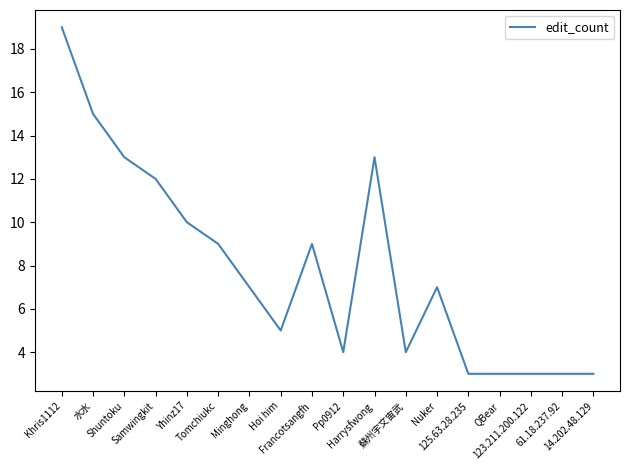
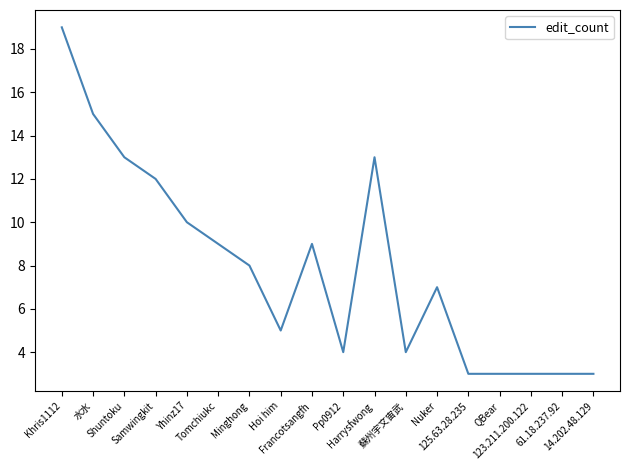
Minghong: 7 -> 8
